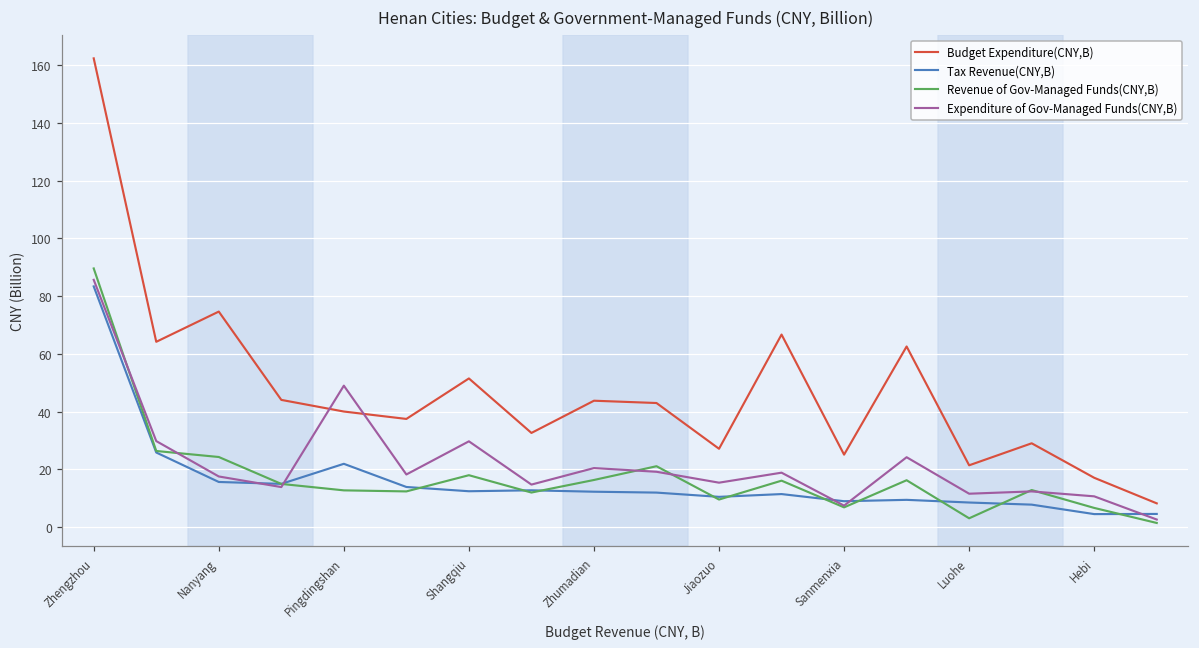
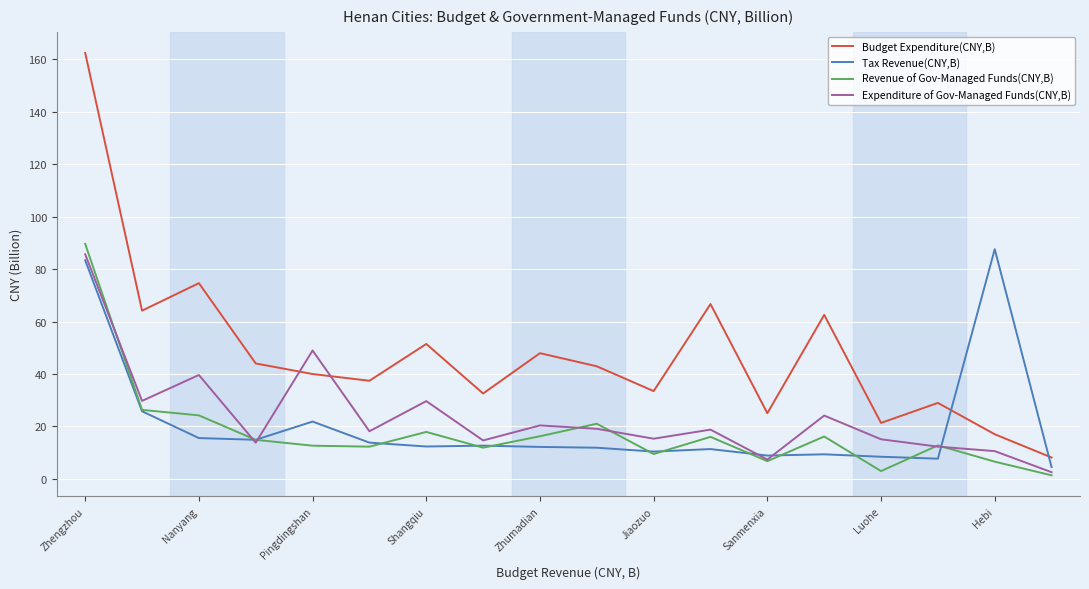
Expenditure of Gov-Managed Funds(CNY,B), Nanyang: 17 -> 40
Budget Expenditure(CNY,B), Zhumadian: 44 -> 48
Budget Expenditure(CNY,B), Jiaozuo: 27 -> 33
Expenditure of Gov-Managed Funds(CNY,B), Luohe: 12 -> 15
Tax Revenue(CNY,B), Hebi: 4 -> 88
